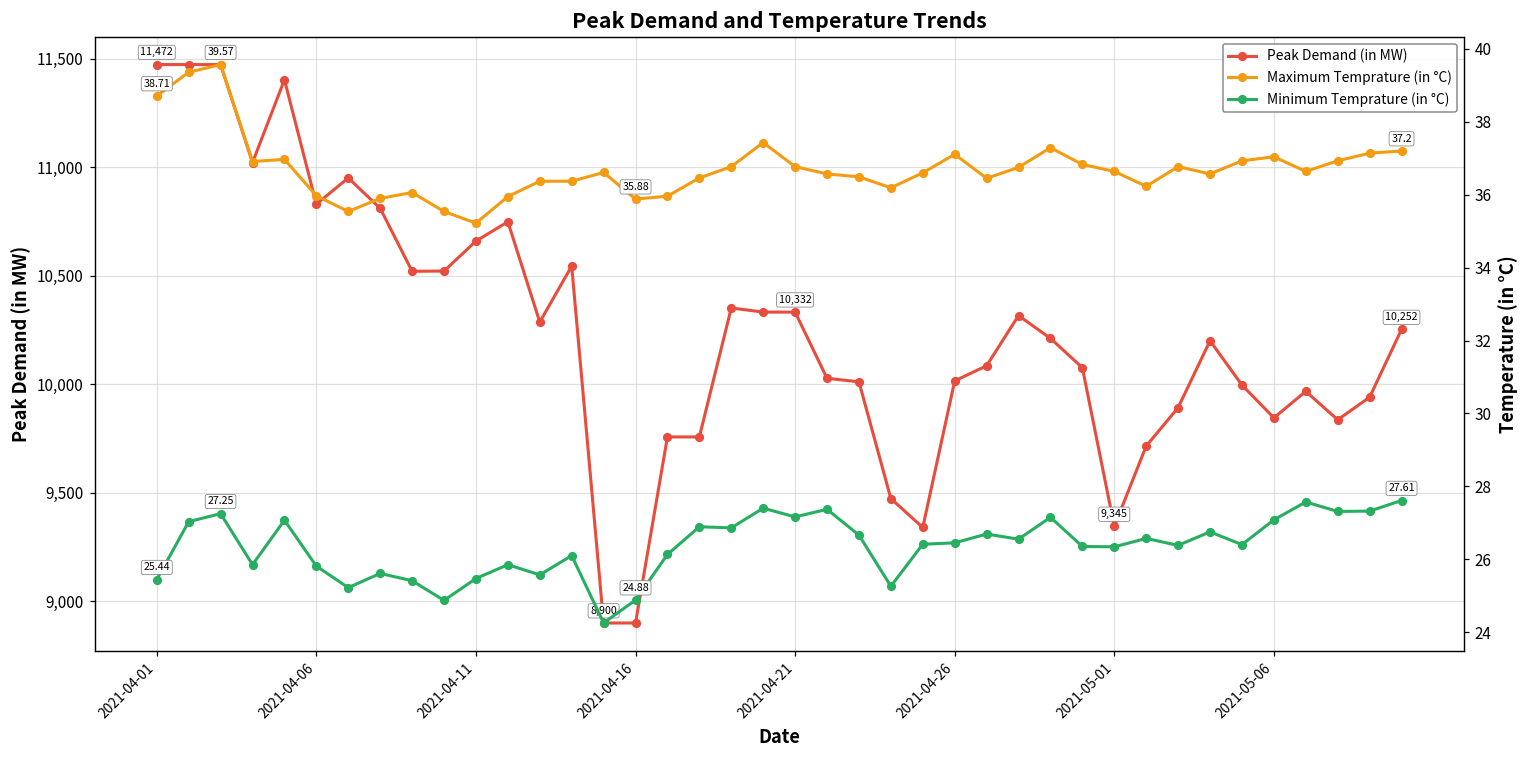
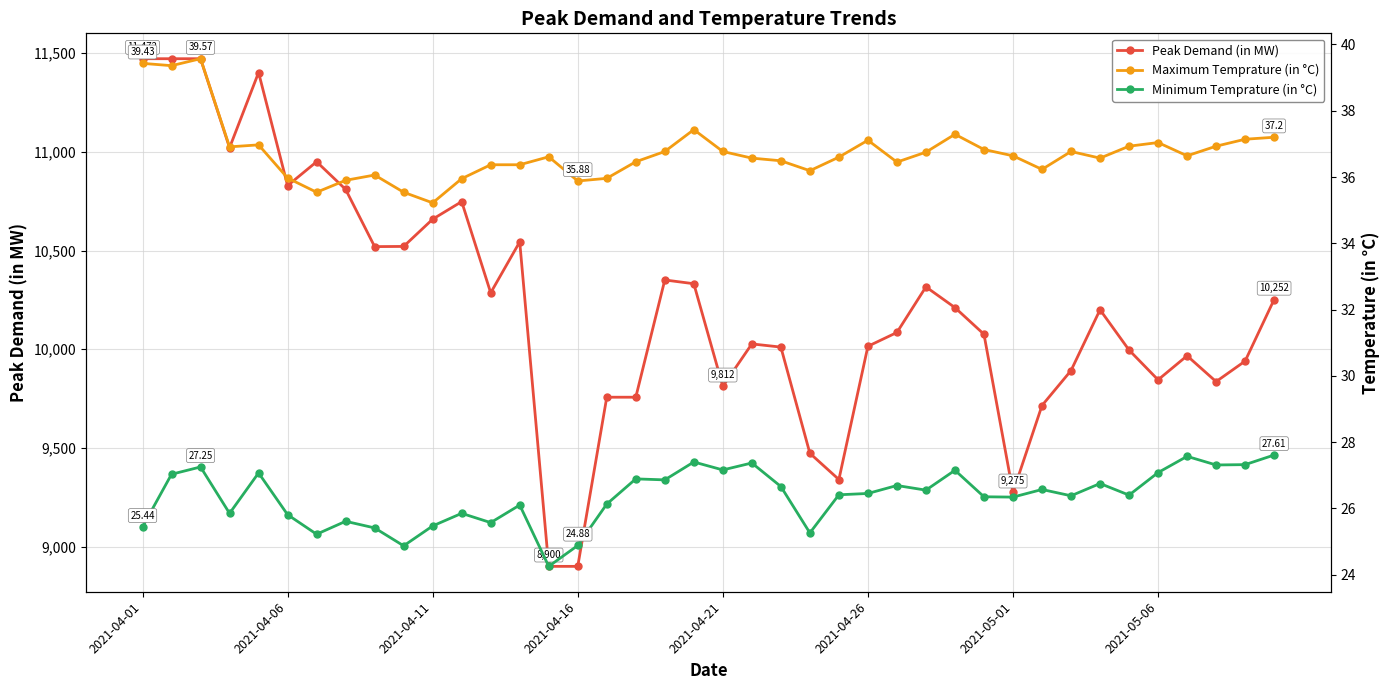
Peak Demand (in MW), 2021-04-21: 10,332 -> 9,812
Peak Demand (in MW), 2021-05-01: 9,345 -> 9,275
Maximum Temprature (in °C), 2021-04-01: 38.71 -> 39.43
